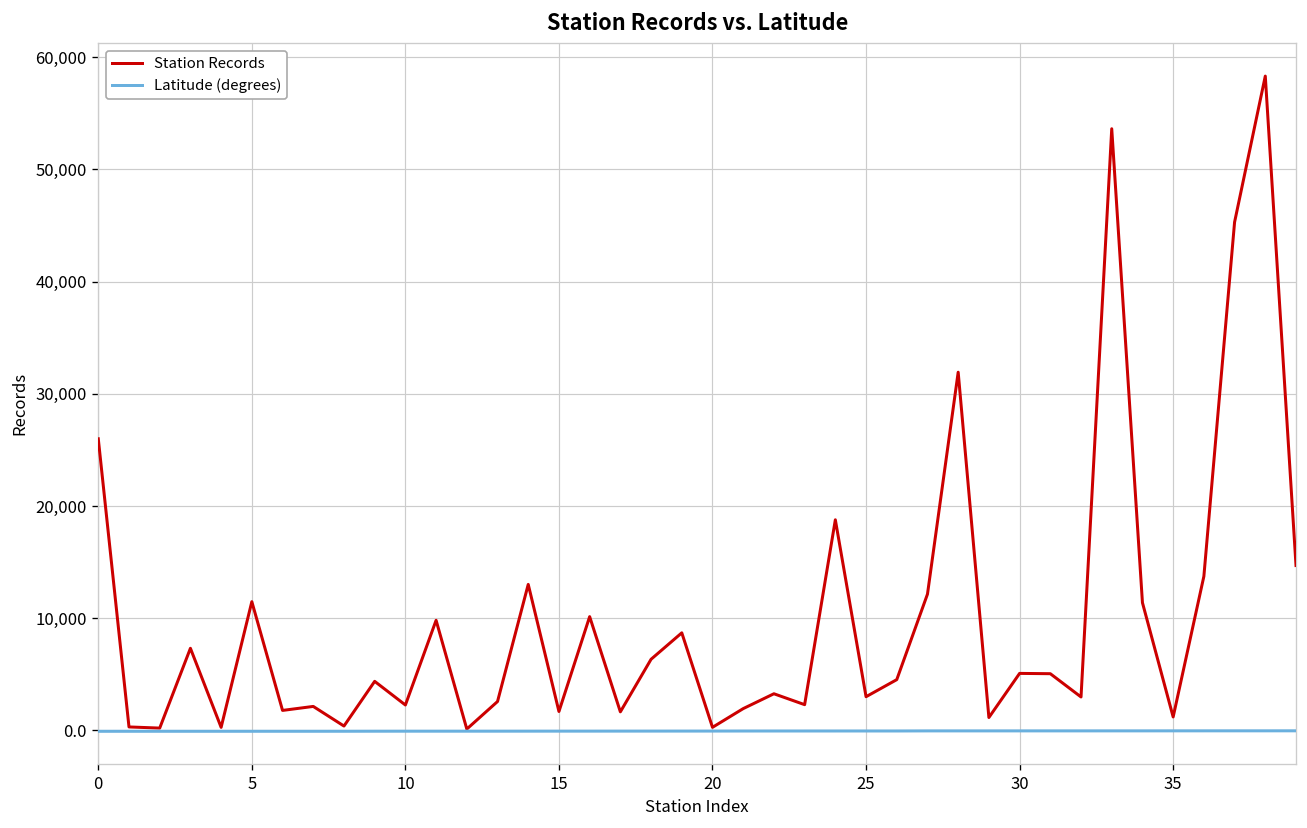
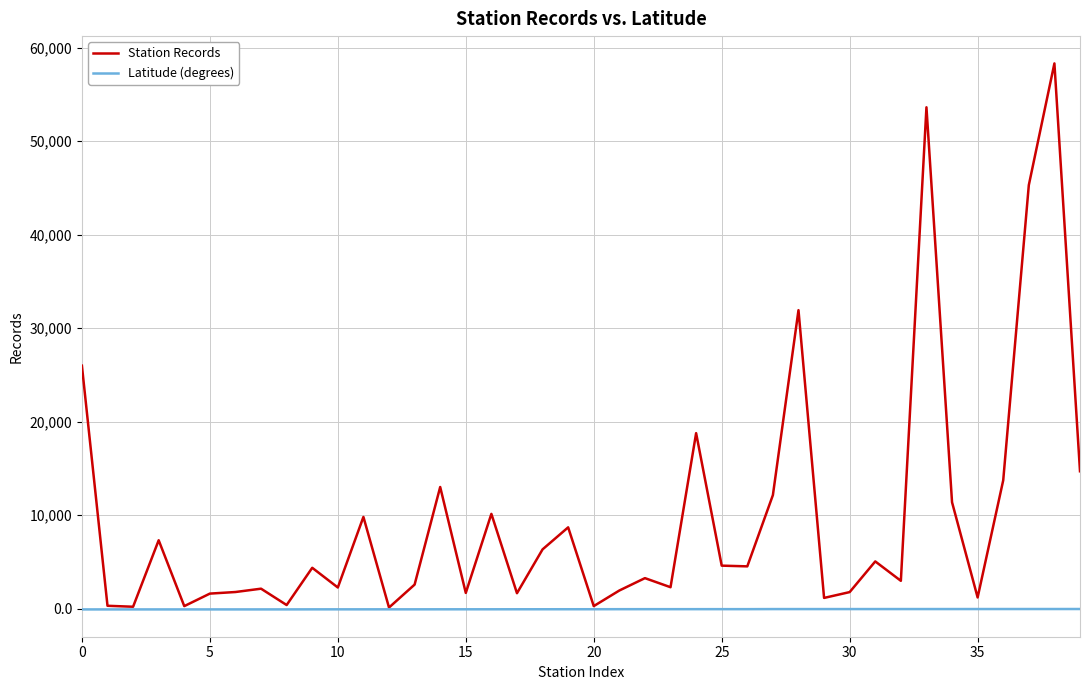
Station Records, 5: 11,000 -> 2,000
Station Records, 25: 3,000 -> 5,000
Station Records, 30: 5,000 -> 2,000
